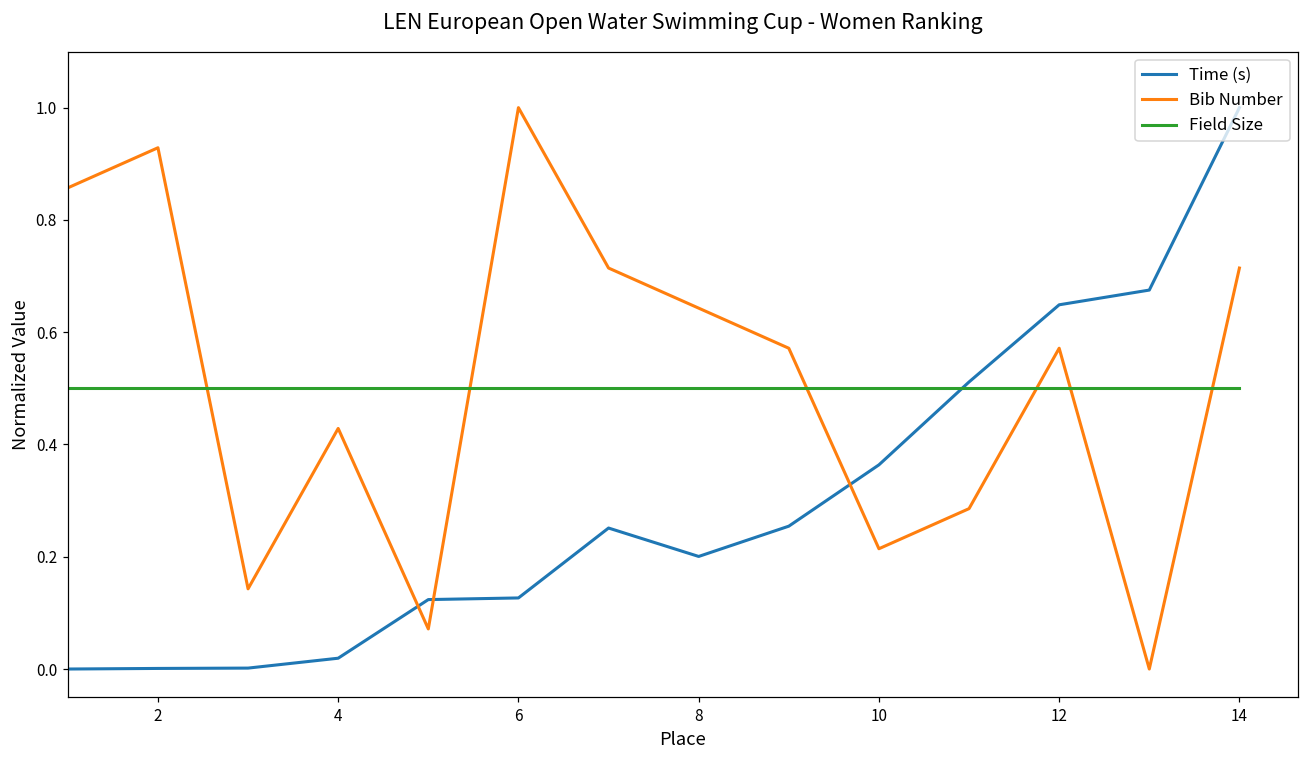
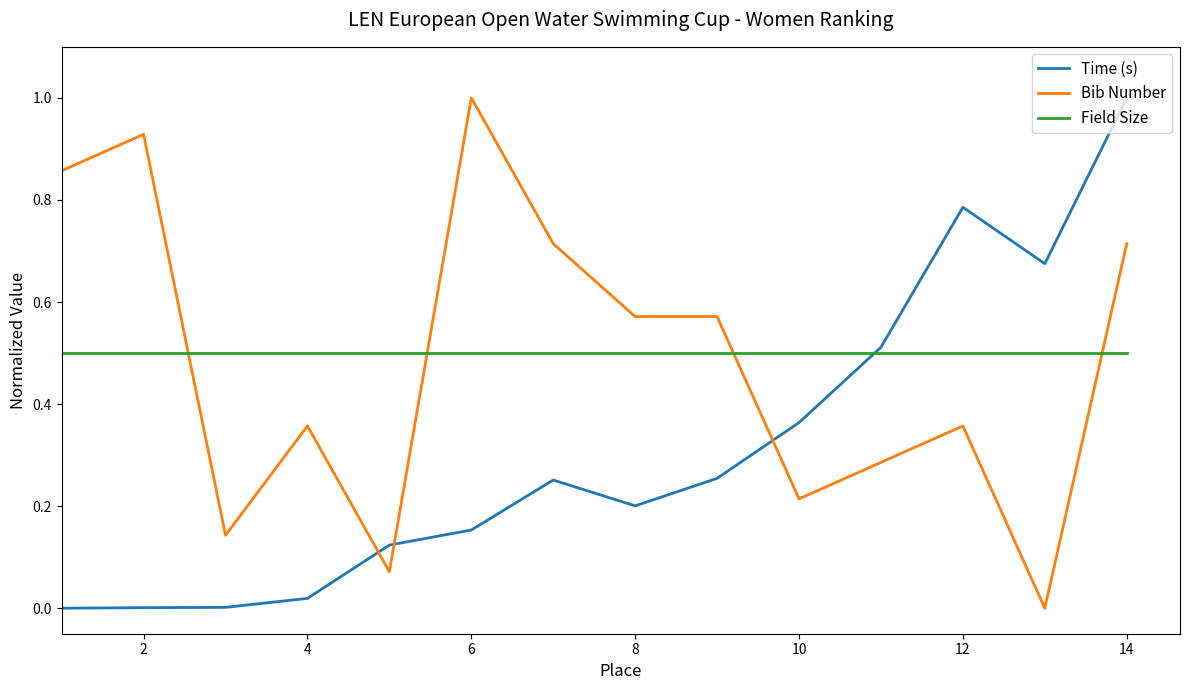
Bib Number, 4: 0.43 -> 0.36
Time (s), 6: 0.13 -> 0.15
Bib Number, 8: 0.64 -> 0.57
Time (s), 12: 0.65 -> 0.79
Bib Number, 12: 0.57 -> 0.36
